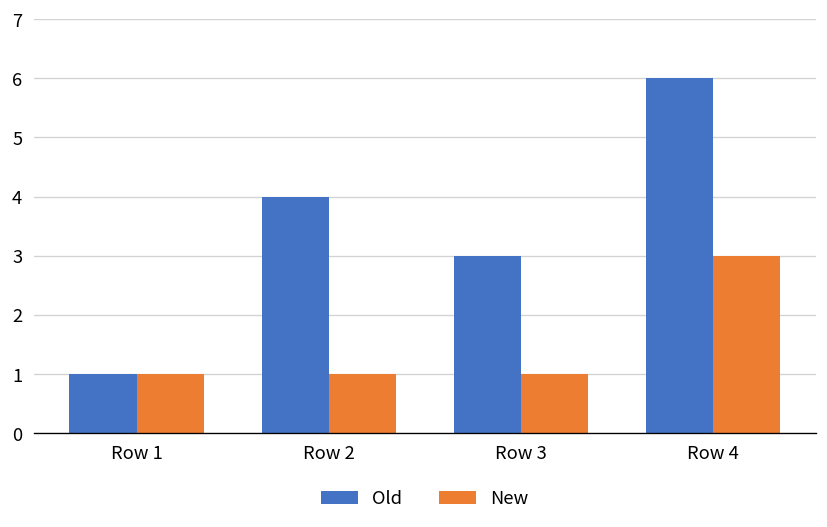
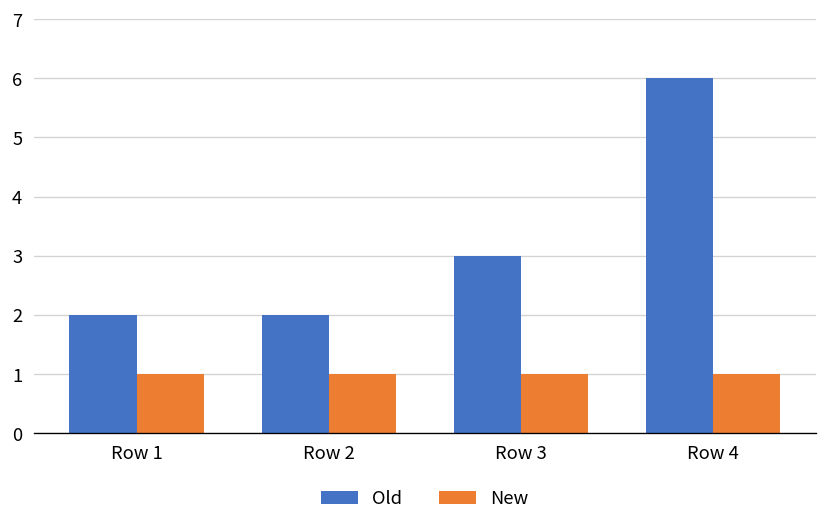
Old, Row 1: 1 -> 2
Old, Row 2: 4 -> 2
New, Row 4: 3 -> 1
